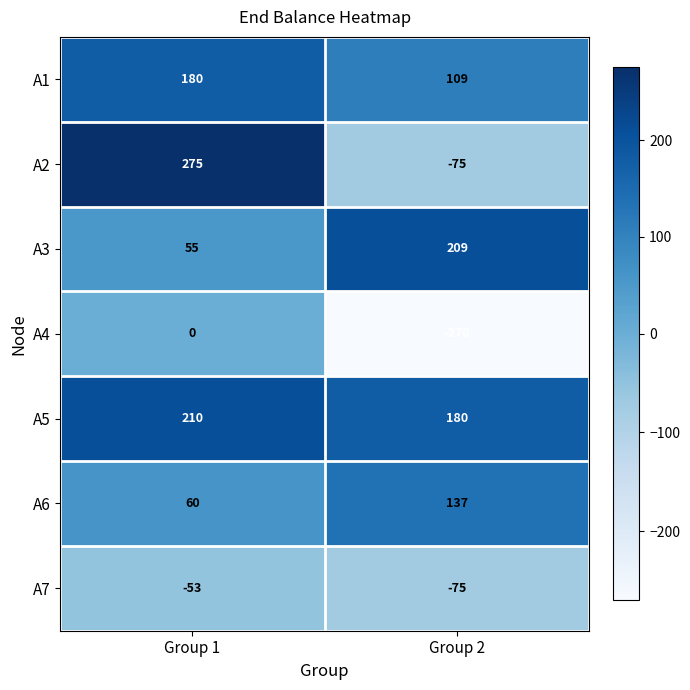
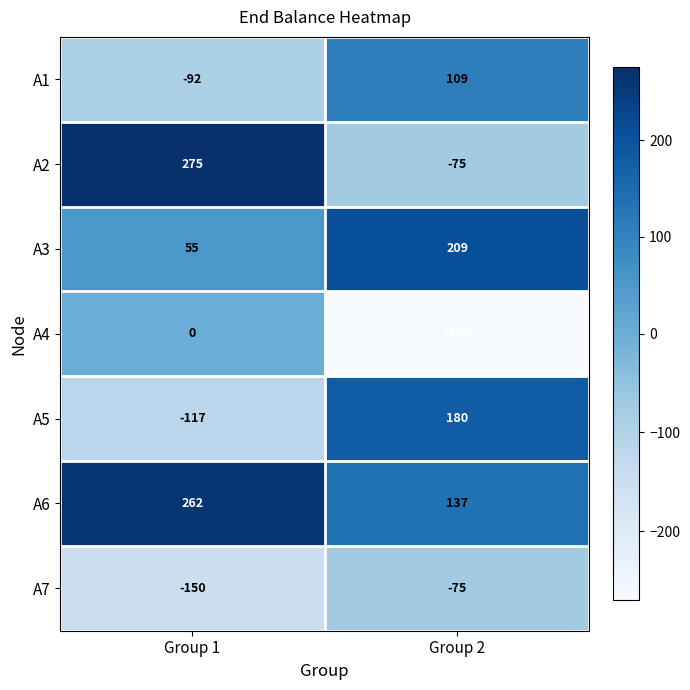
A1, Group 1: 180 -> -92
A5, Group 1: 210 -> -117
A6, Group 1: 60 -> 262
A7, Group 1: -53 -> -150
